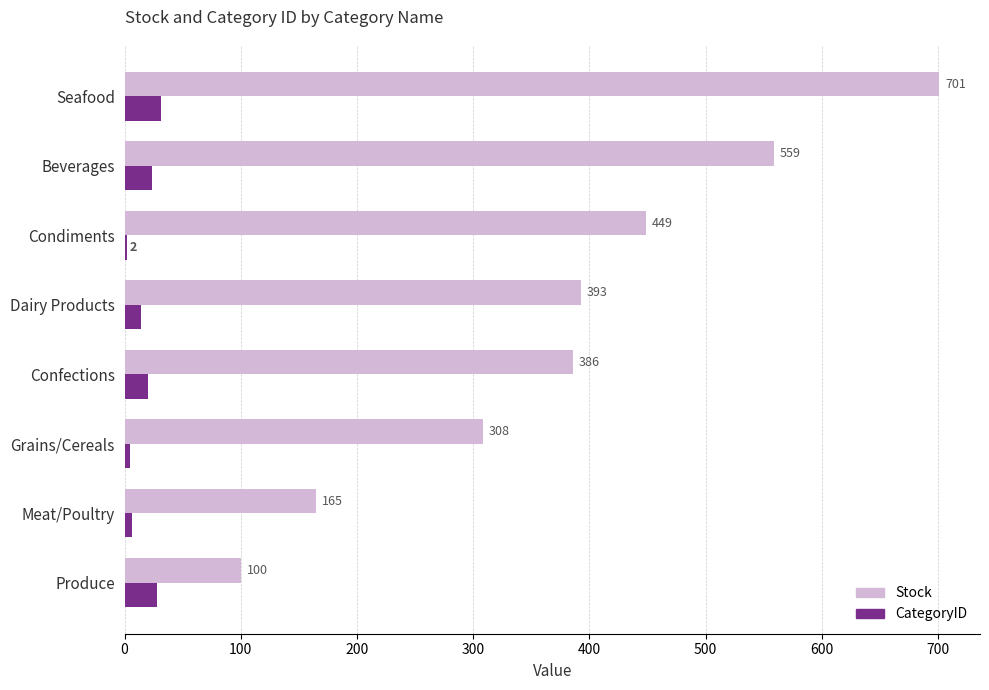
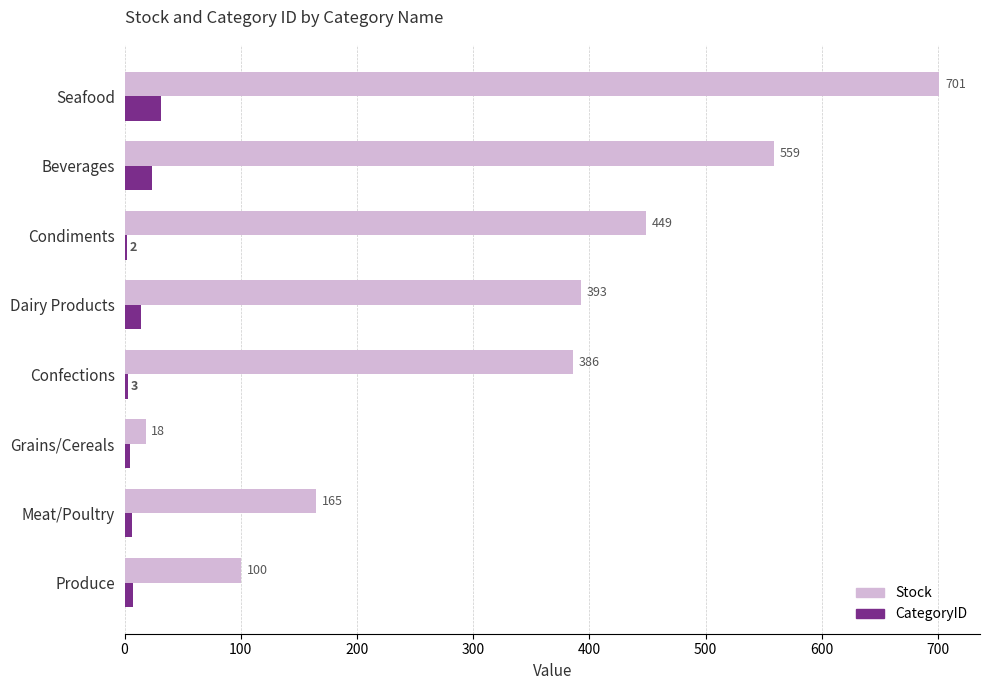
CategoryID, Confections: 20 -> 3
Stock, Grains/Cereals: 308 -> 18
CategoryID, Produce: 28 -> 7
